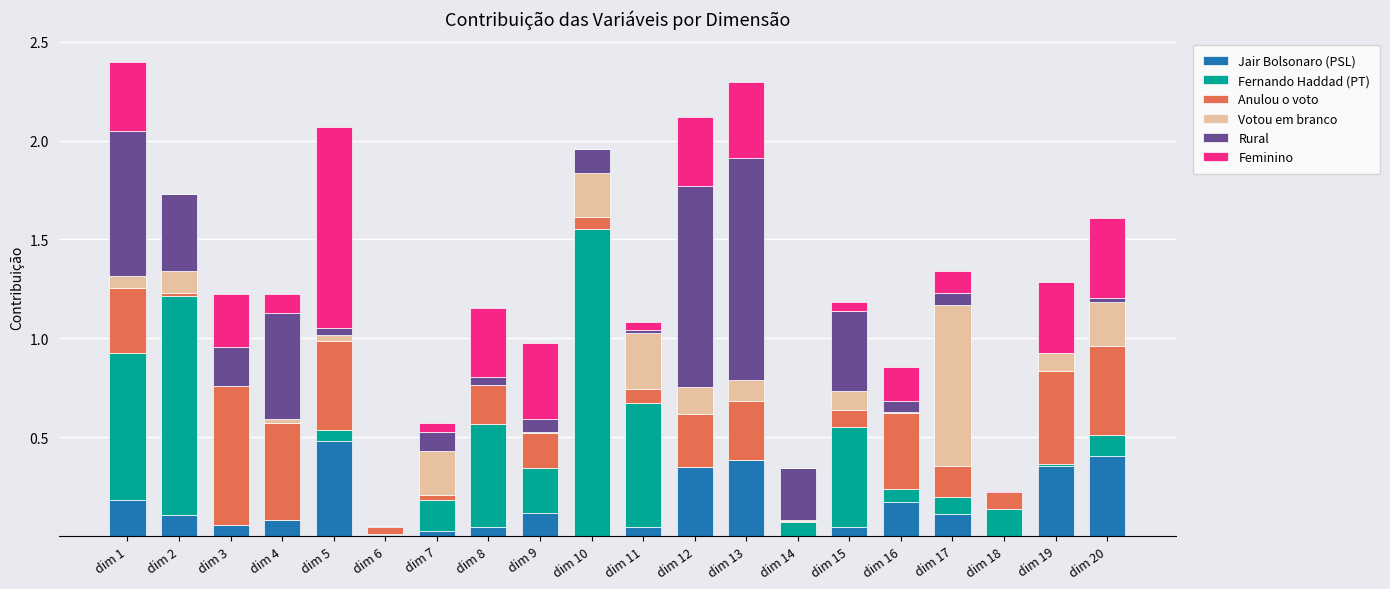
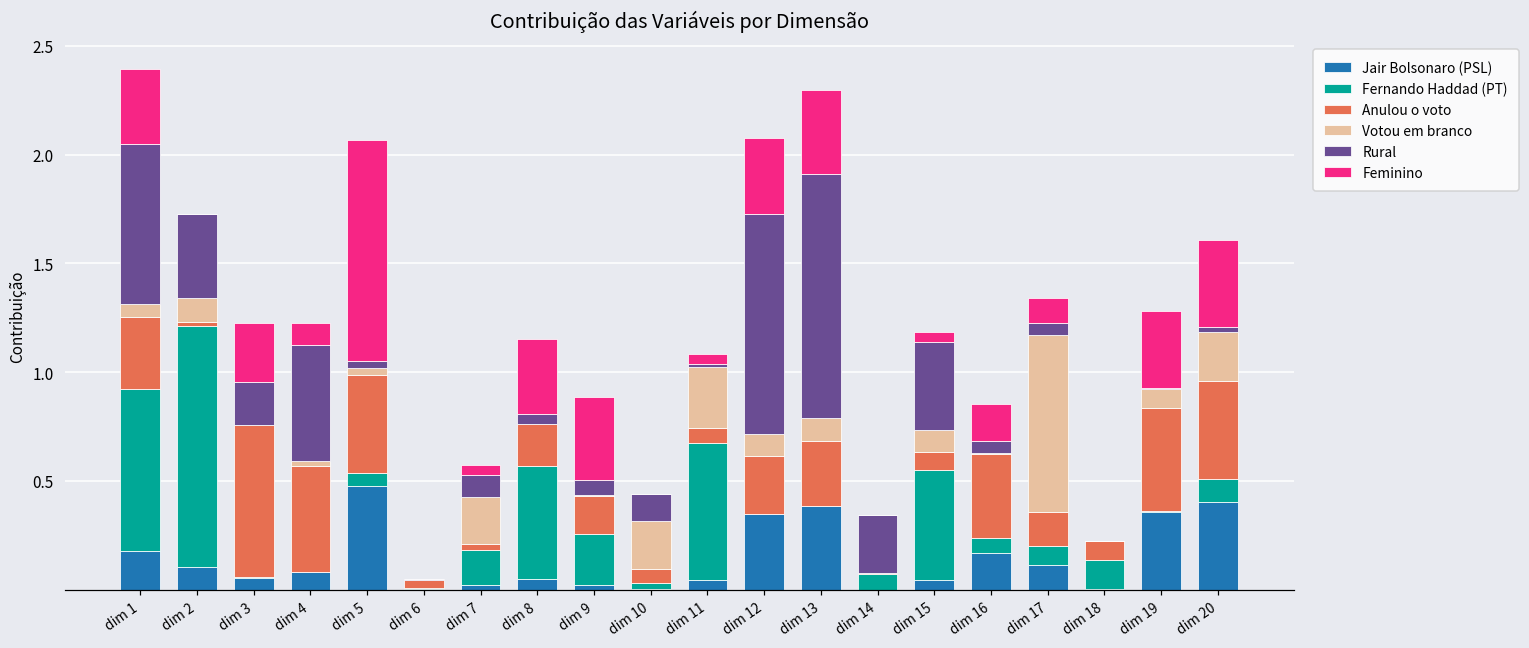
Jair Bolsonaro (PSL), dim 9: 0.11 -> 0.02
Fernando Haddad (PT), dim 10: 1.55 -> 0.03
Votou em branco, dim 12: 0.14 -> 0.10
